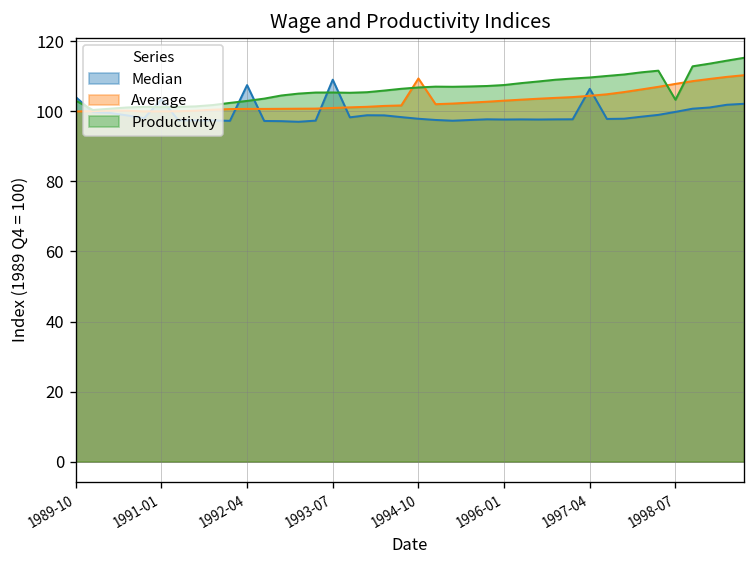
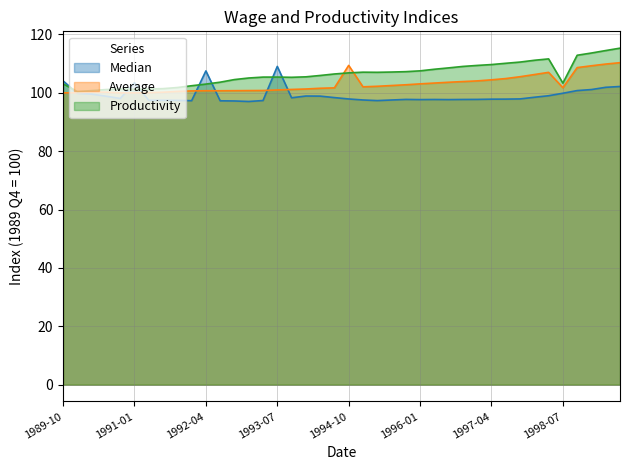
Median, 1997-04: 106 -> 98
Average, 1998-07: 108 -> 102
